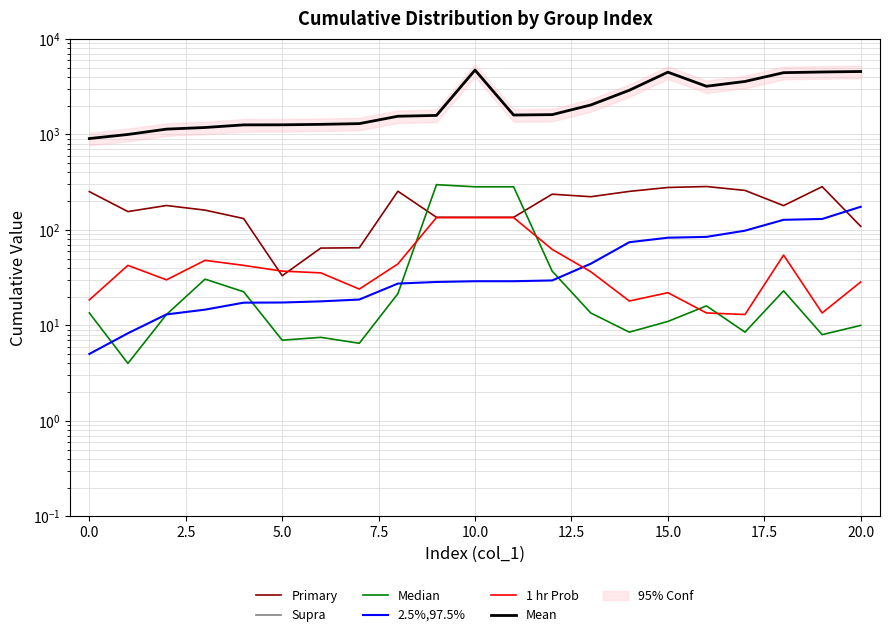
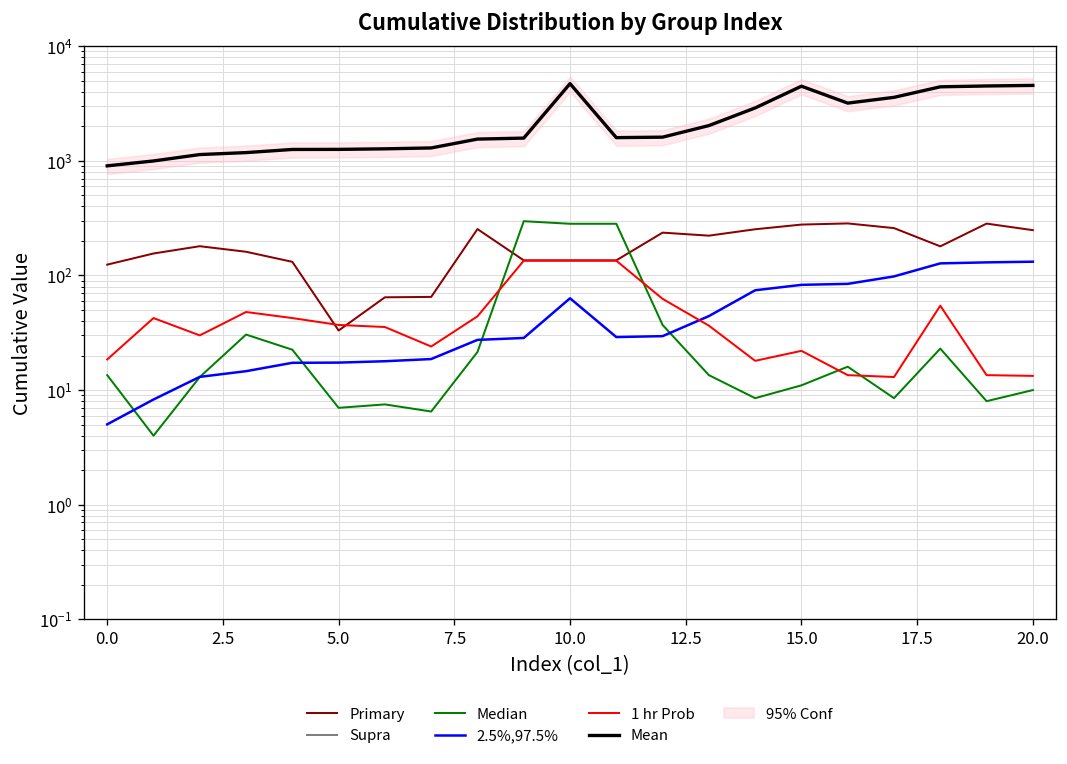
Primary, 0.0: 250 -> 120
2.5%,97.5%, 10.0: 29 -> 60
Primary, 20.0: 110 -> 250
2.5%,97.5%, 20.0: 170 -> 130
1 hr Prob, 20.0: 29 -> 13
